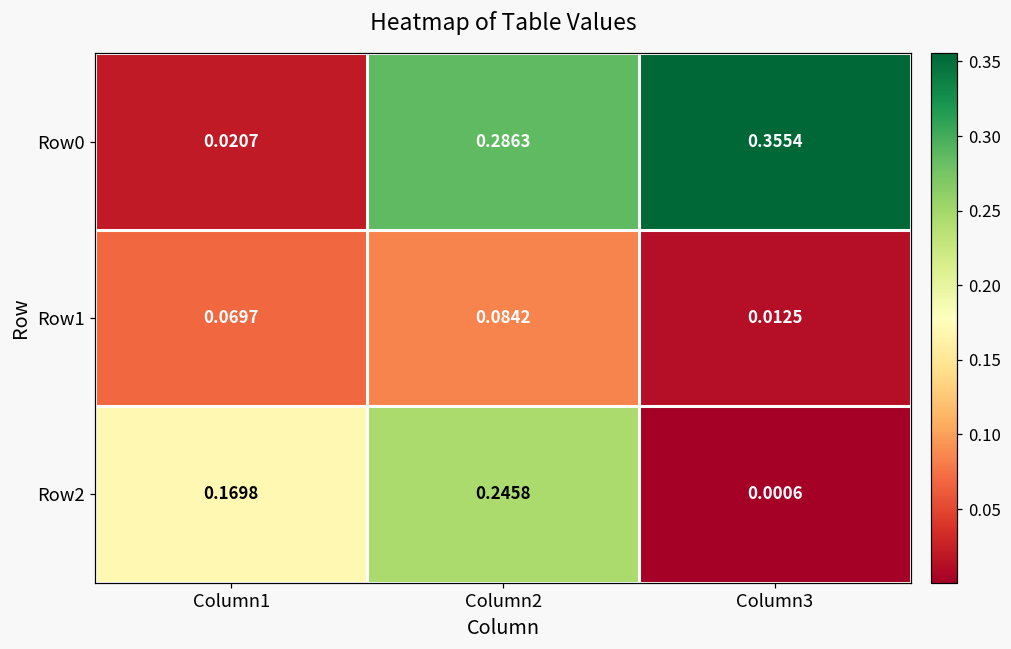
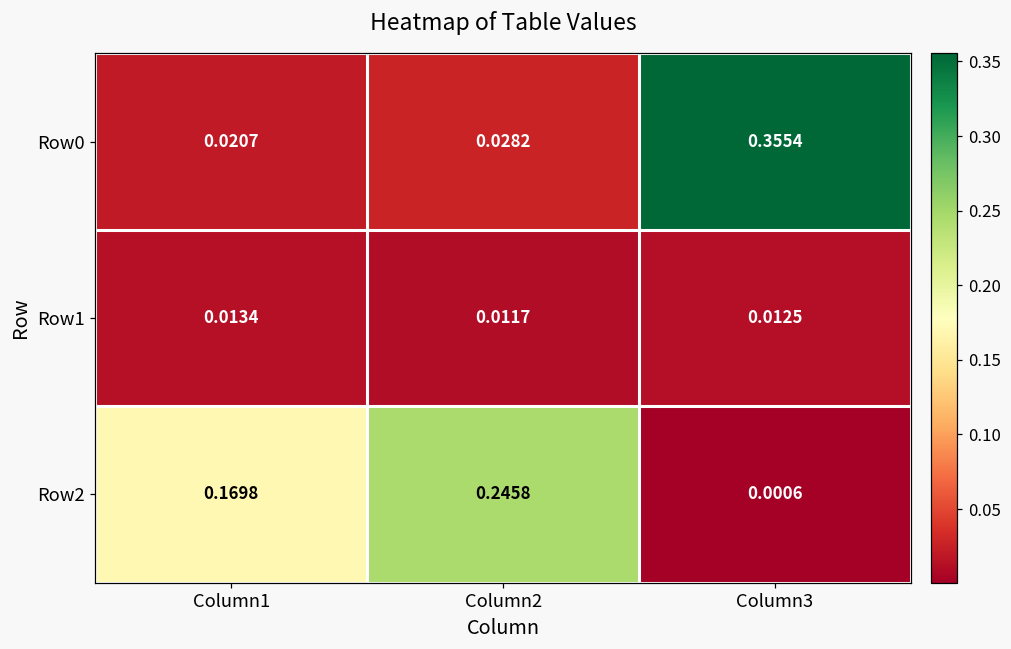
Row0, Column2: 0.2863 -> 0.0282
Row1, Column1: 0.0697 -> 0.0134
Row1, Column2: 0.0842 -> 0.0117
